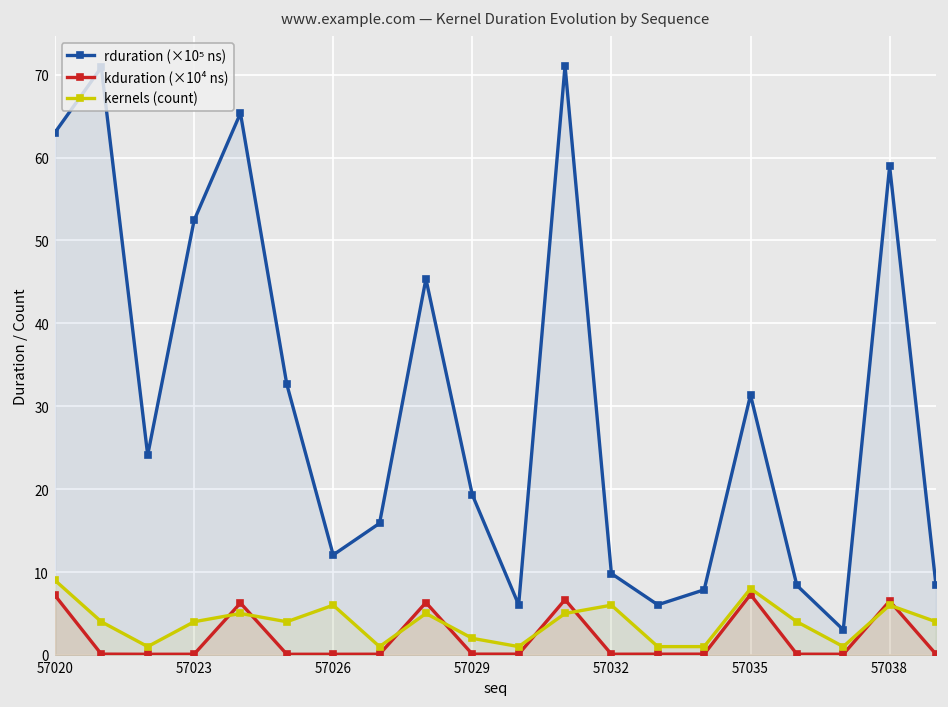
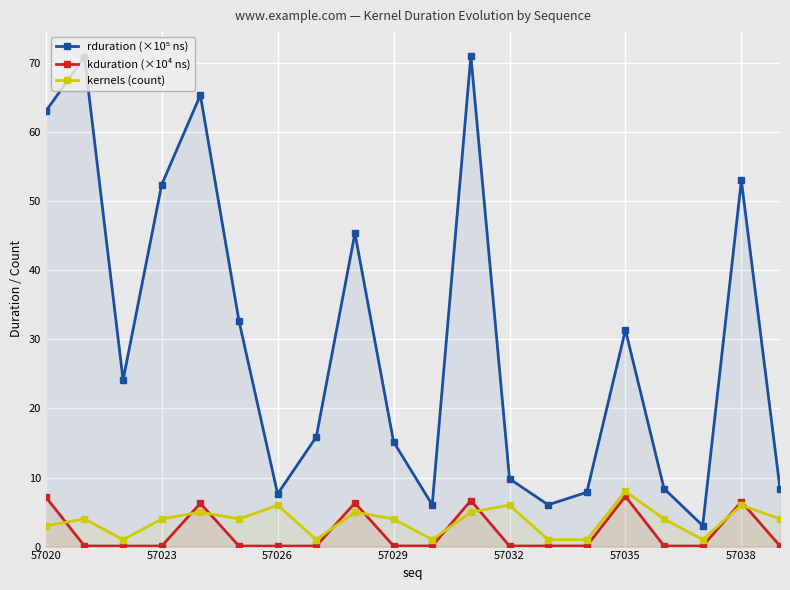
kernels (count), 57020: 9 -> 3
rduration (×10⁵ ns), 57026: 12 -> 8
rduration (×10⁵ ns), 57029: 19 -> 15
kernels (count), 57029: 2 -> 4
rduration (×10⁵ ns), 57038: 59 -> 53
